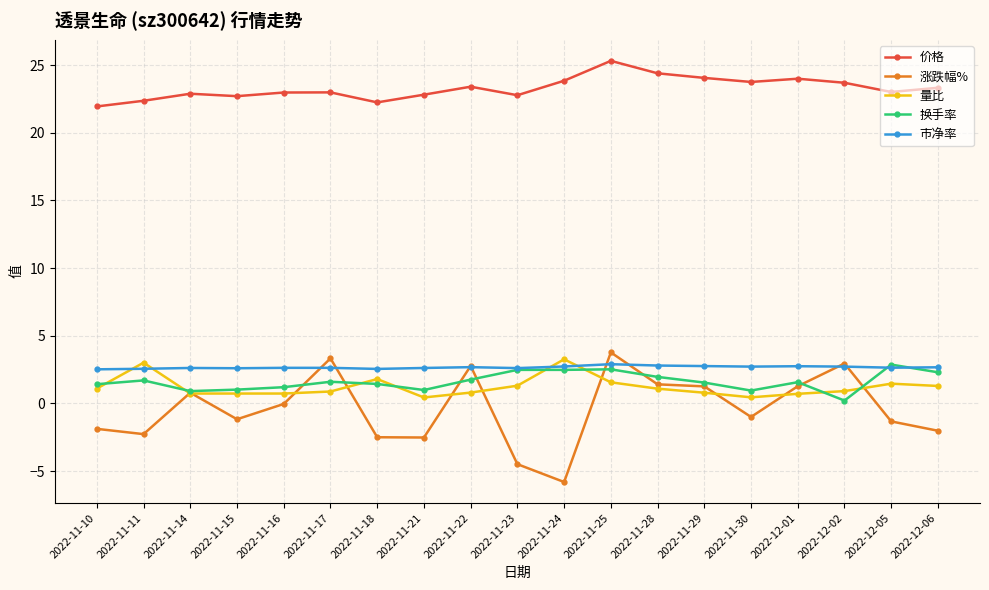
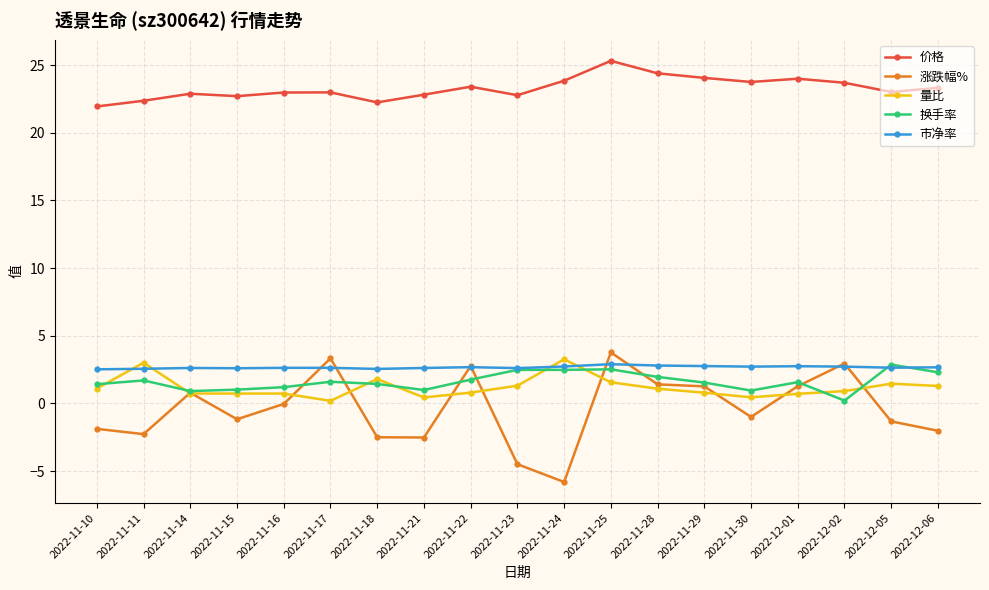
量比, 2022-11-17: 0.9 -> 0.2
